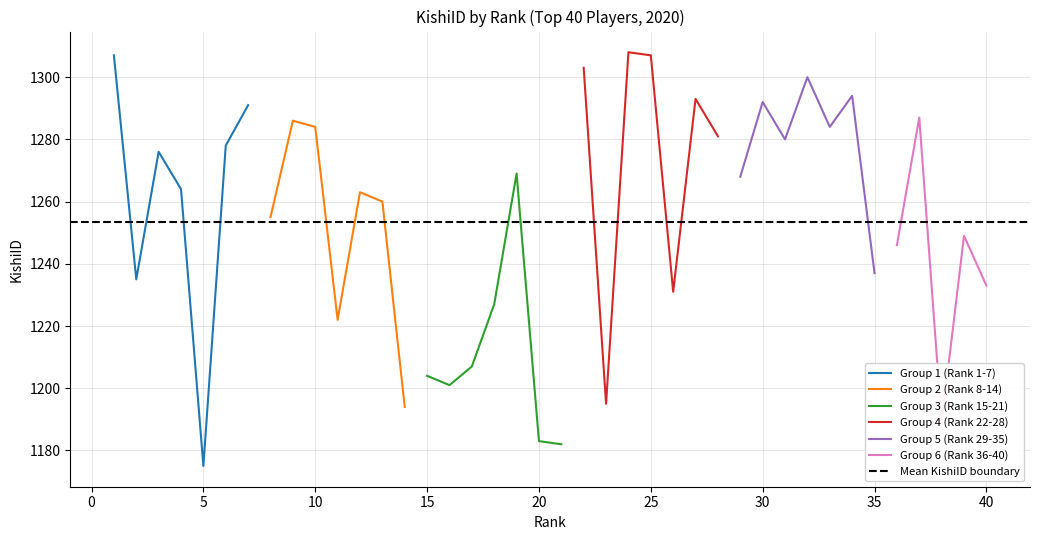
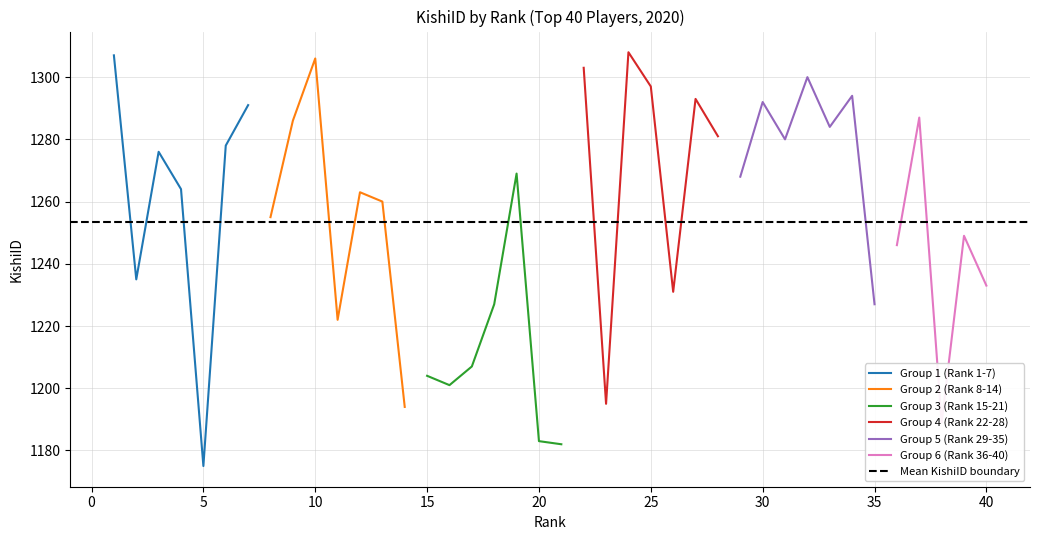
Group 2 (Rank 8-14), 10: 1284 -> 1306
Group 4 (Rank 22-28), 25: 1307 -> 1297
Group 5 (Rank 29-35), 35: 1237 -> 1227
